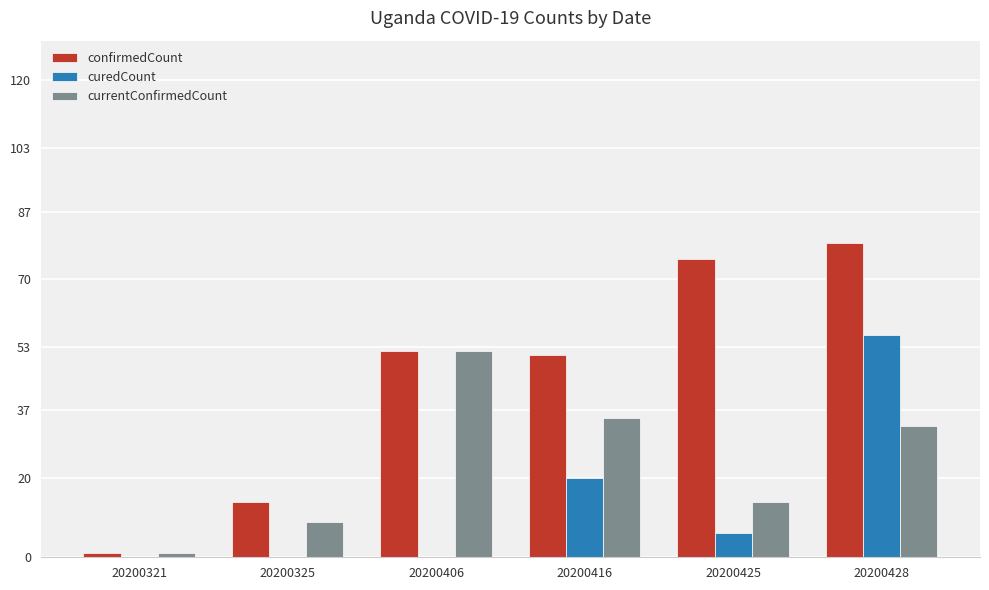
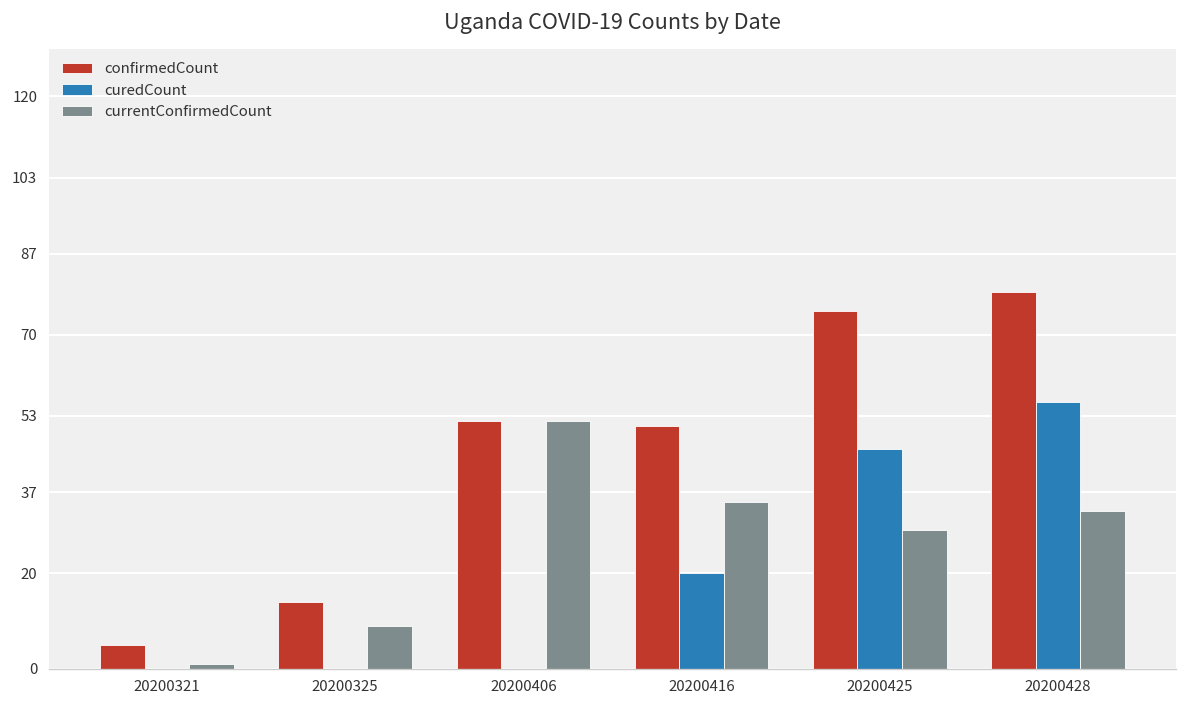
confirmedCount, 20200321: 1 -> 5
curedCount, 20200425: 6 -> 46
currentConfirmedCount, 20200425: 14 -> 29
